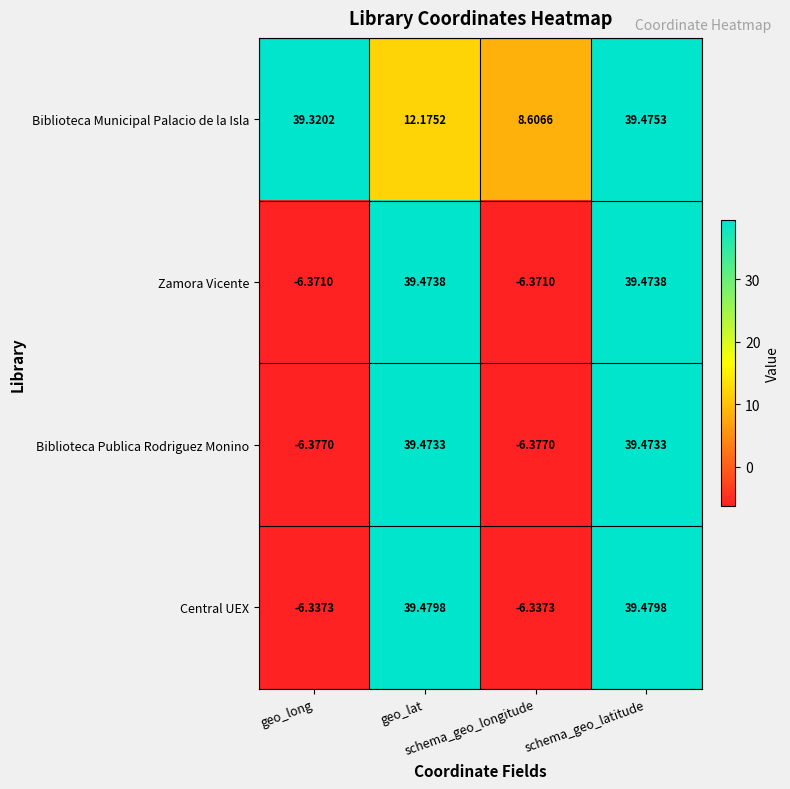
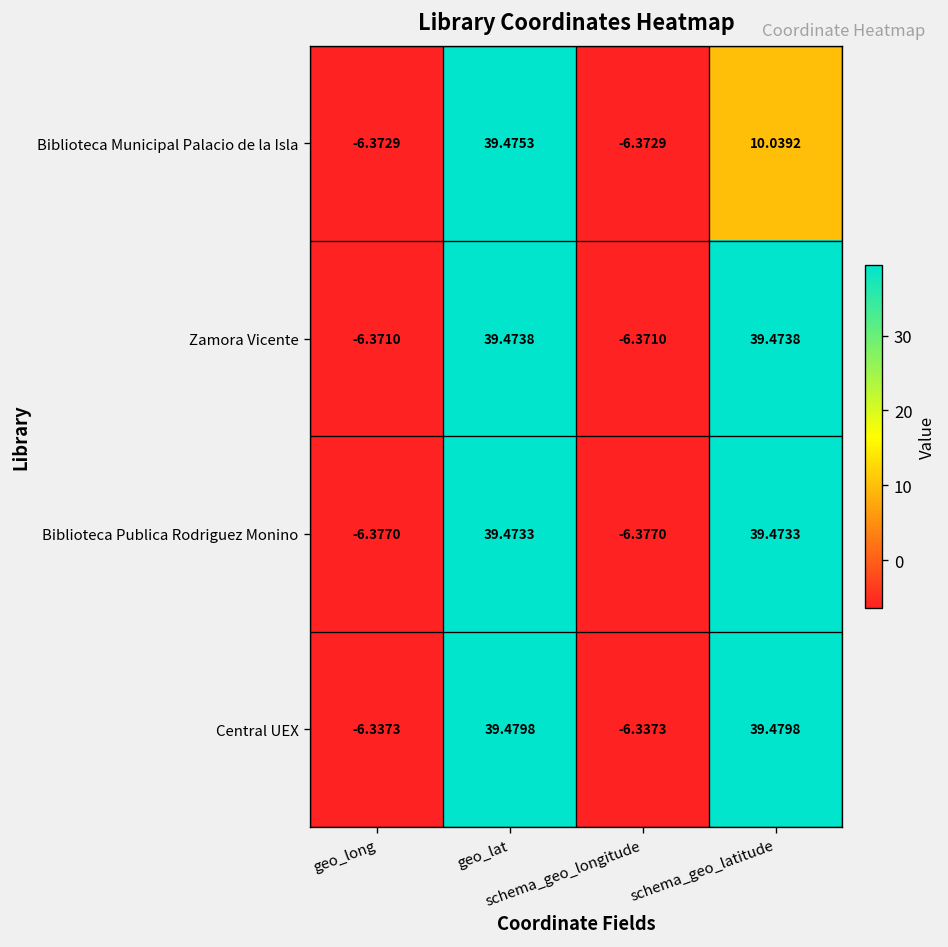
Biblioteca Municipal Palacio de la Isla, geo_long: 39.3202 -> -6.3729
Biblioteca Municipal Palacio de la Isla, geo_lat: 12.1752 -> 39.4753
Biblioteca Municipal Palacio de la Isla, schema_geo_longitude: 8.6066 -> -6.3729
Biblioteca Municipal Palacio de la Isla, schema_geo_latitude: 39.4753 -> 10.0392
